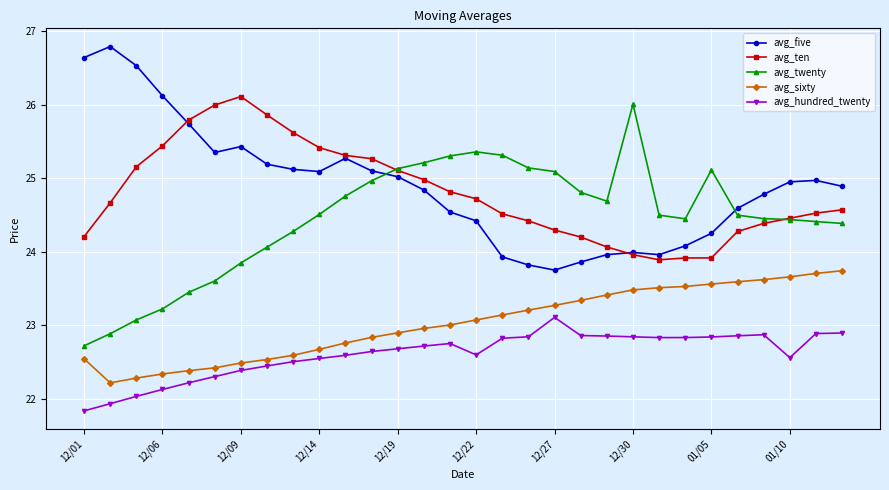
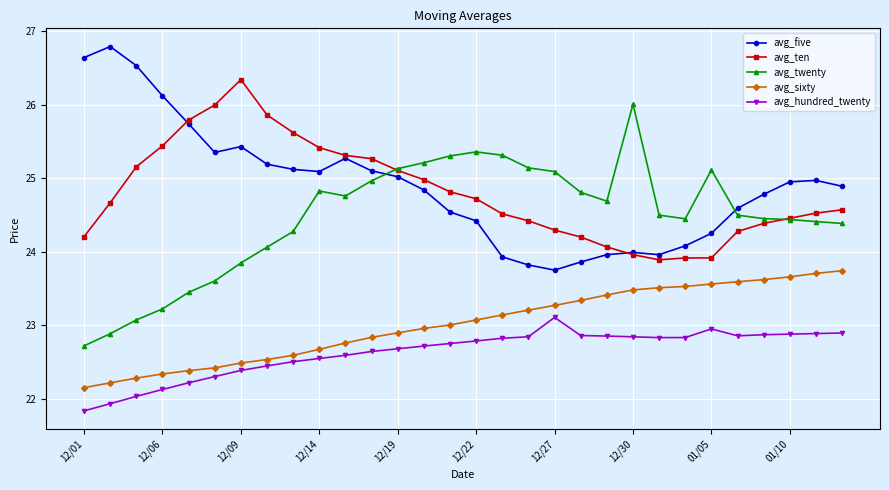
avg_sixty, 12/01: 22.5 -> 22.2
avg_ten, 12/09: 26.1 -> 26.3
avg_twenty, 12/14: 24.5 -> 24.8
avg_hundred_twenty, 12/22: 22.6 -> 22.8
avg_hundred_twenty, 01/05: 22.8 -> 23.0
avg_hundred_twenty, 01/10: 22.6 -> 22.9
